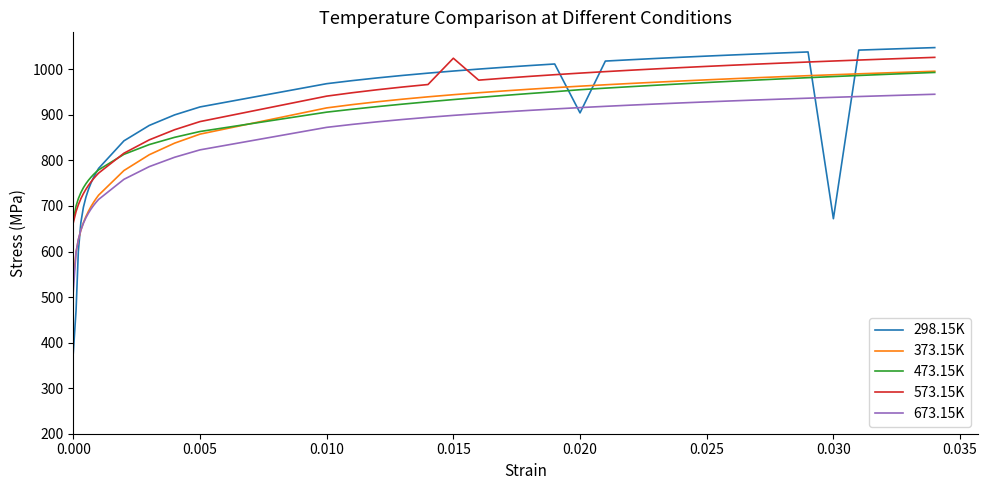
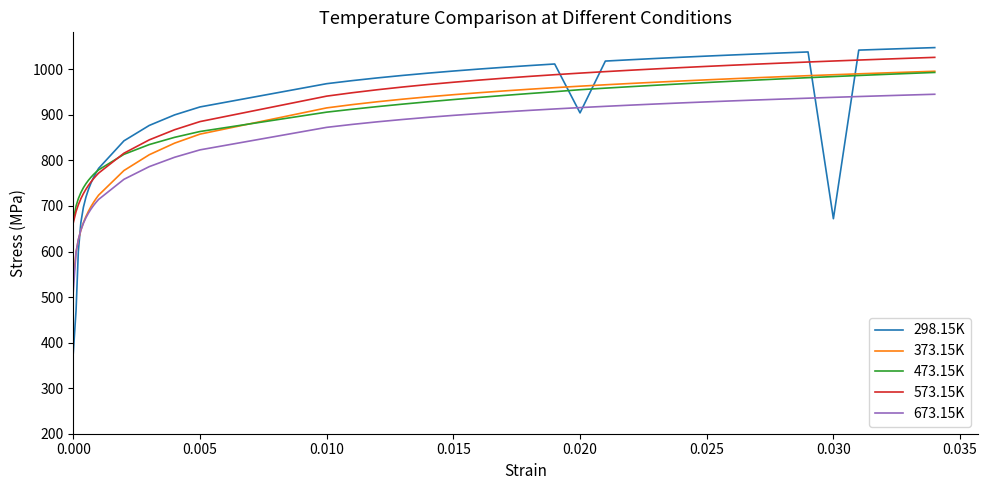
573.15K, 0.015: 1020 -> 970
